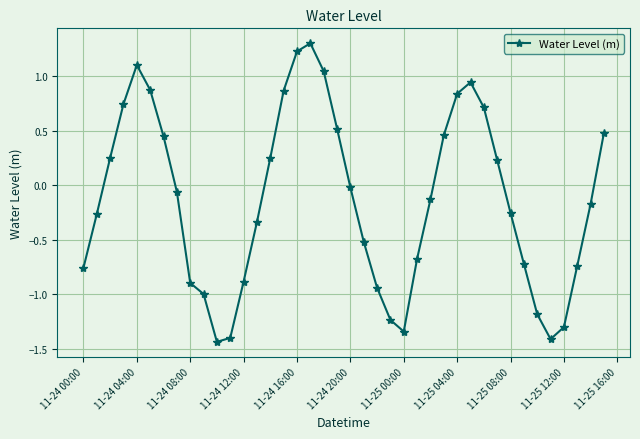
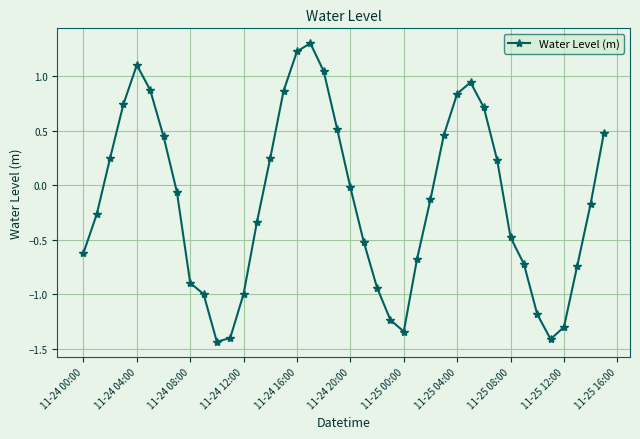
11-24 00:00: -0.76 -> -0.62
11-24 12:00: -0.89 -> -1.00
11-25 08:00: -0.25 -> -0.48
